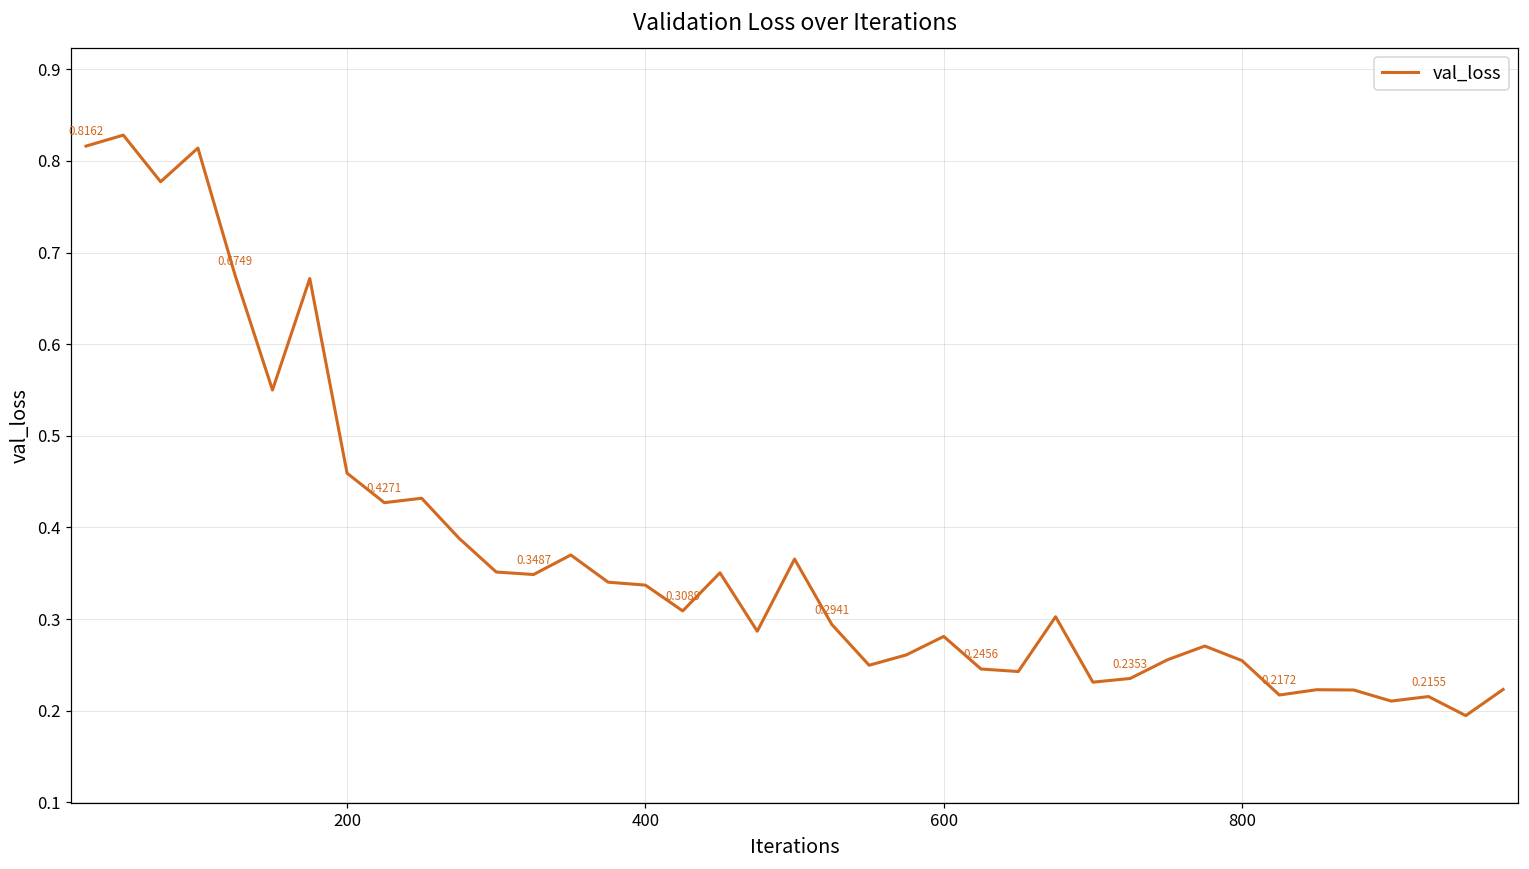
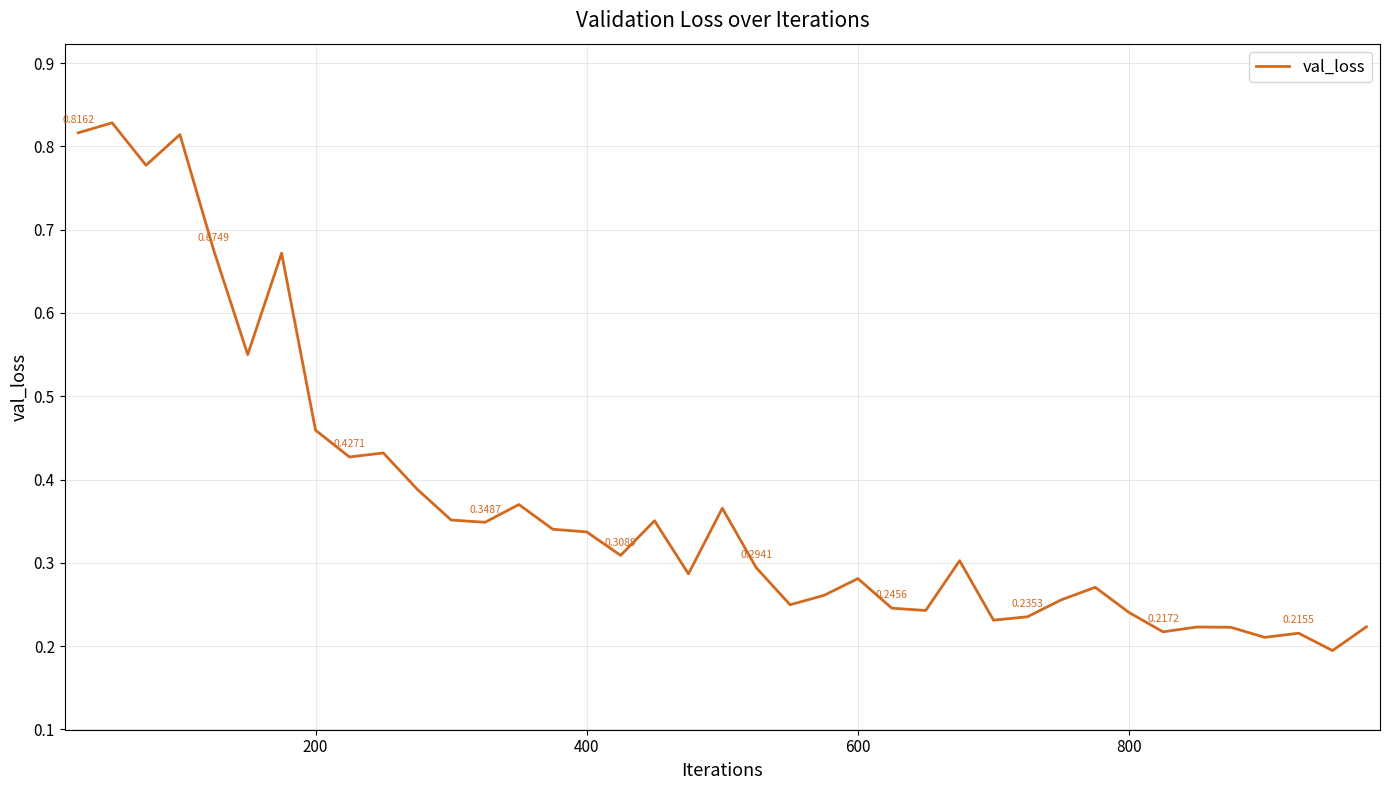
800: 0.25 -> 0.24
